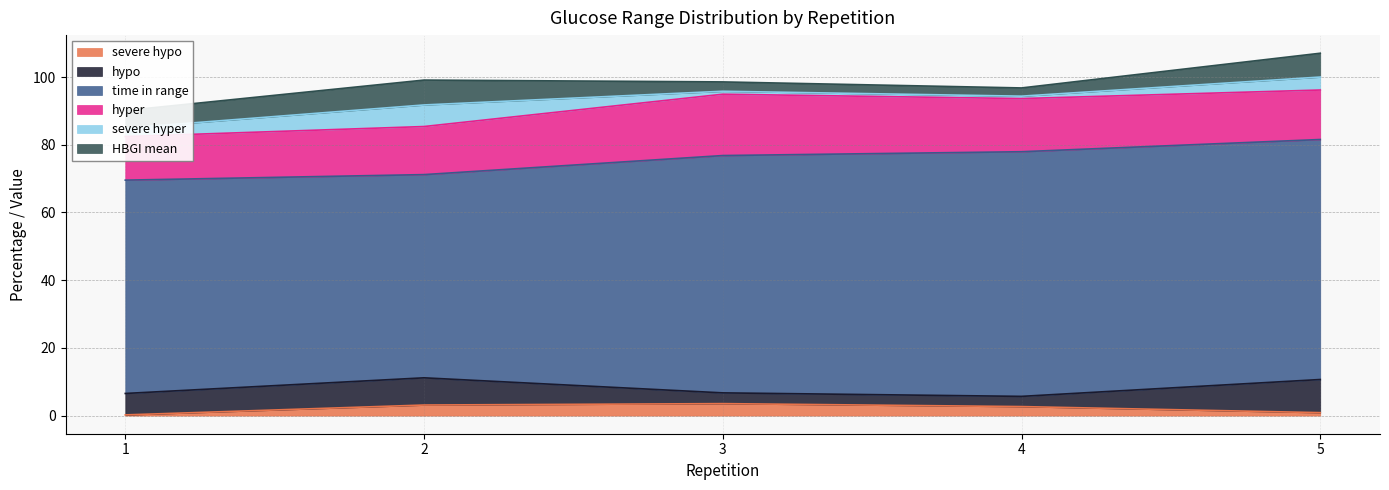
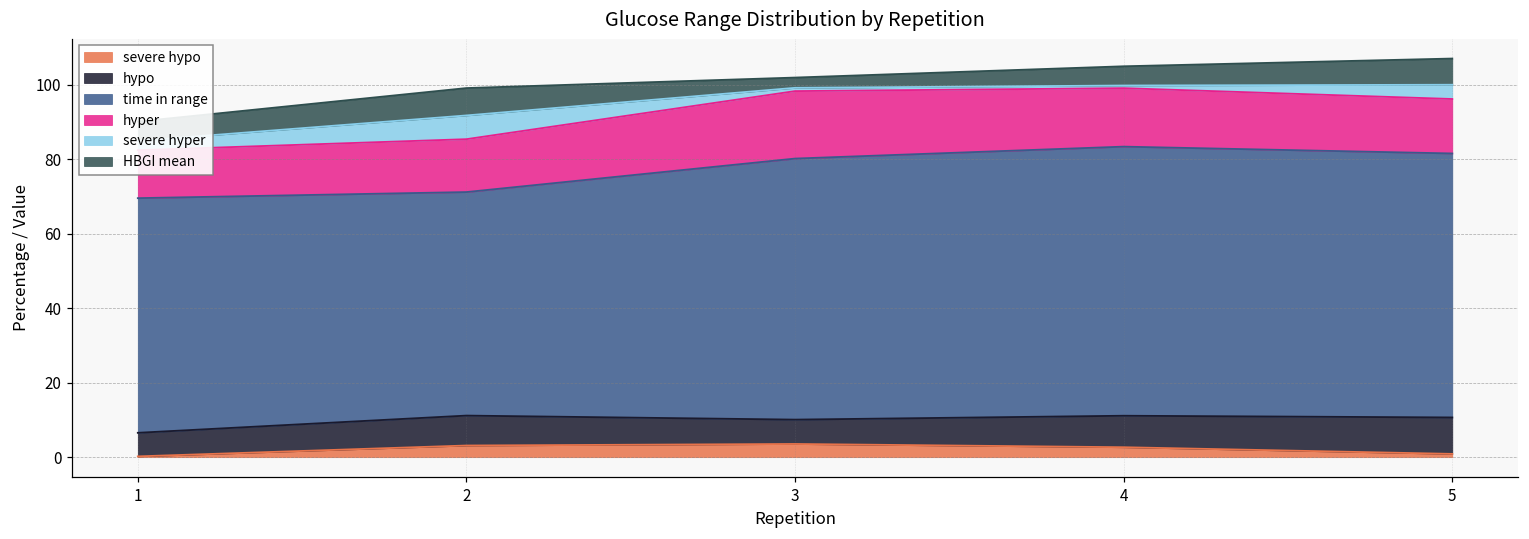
hypo, 3: 3 -> 7
hypo, 4: 3 -> 8
HBGI mean, 4: 2 -> 5
